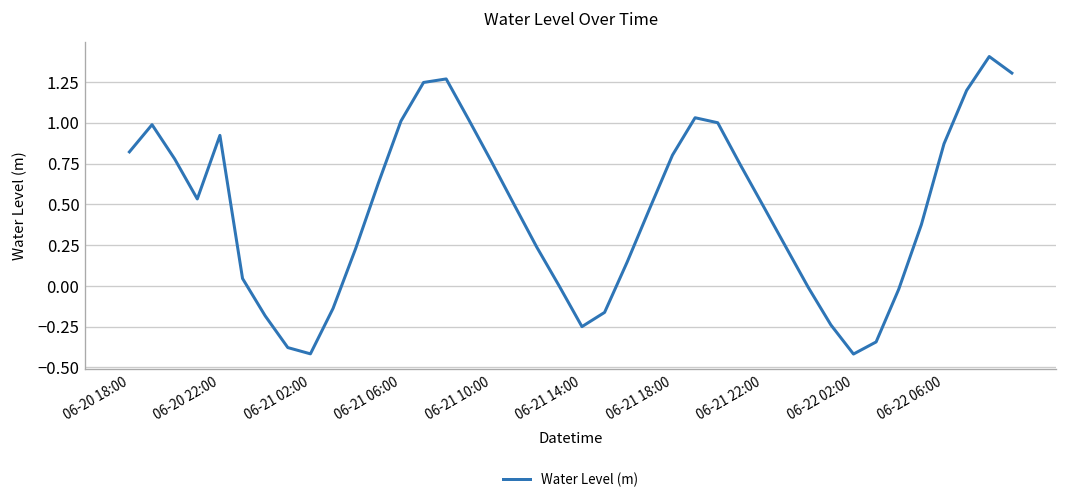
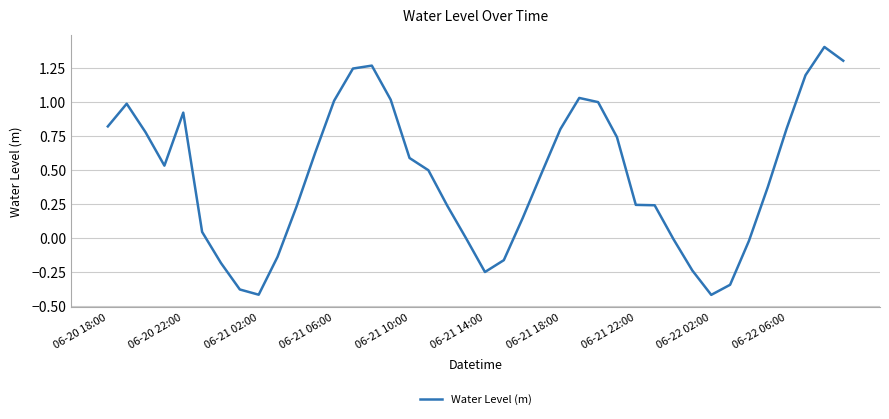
06-21 10:00: 0.76 -> 0.59
06-21 22:00: 0.49 -> 0.24
06-22 06:00: 0.87 -> 0.81
